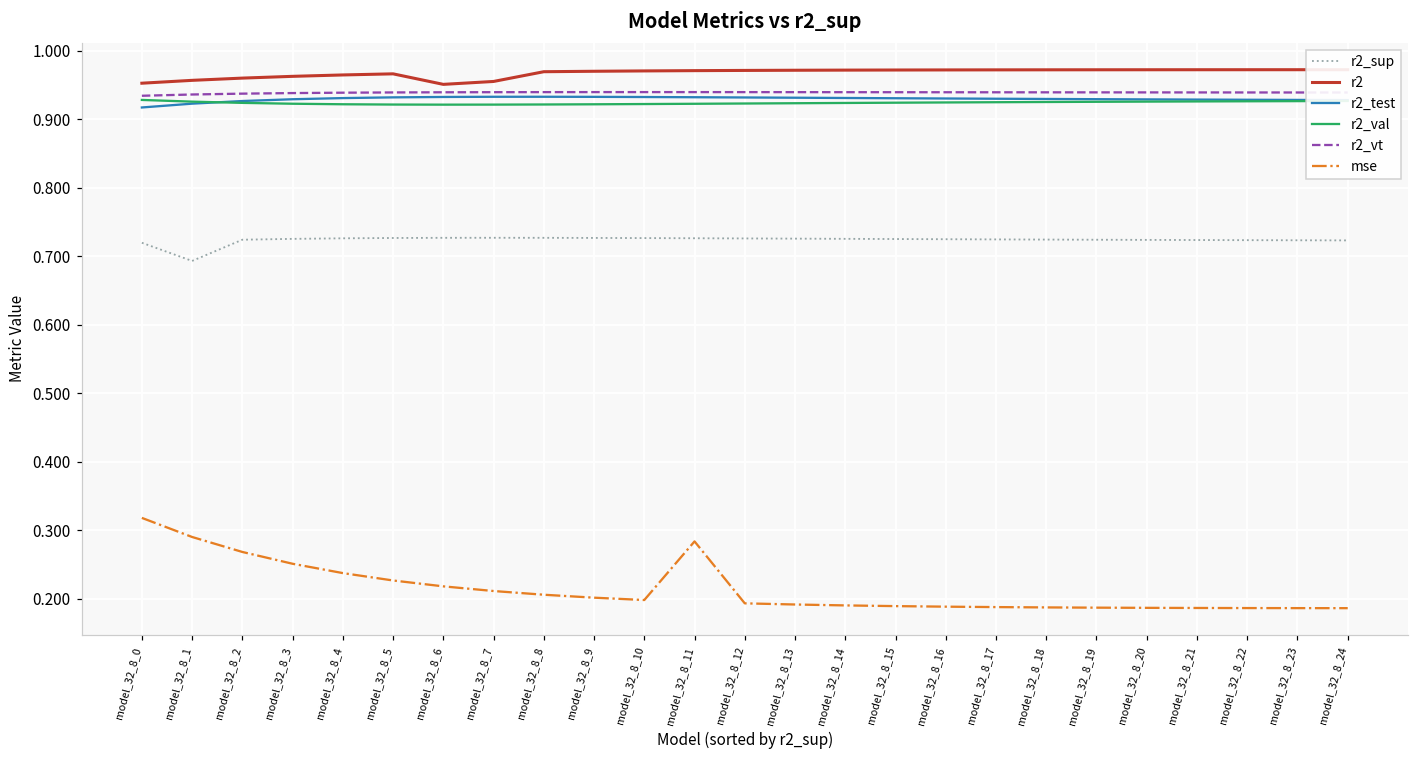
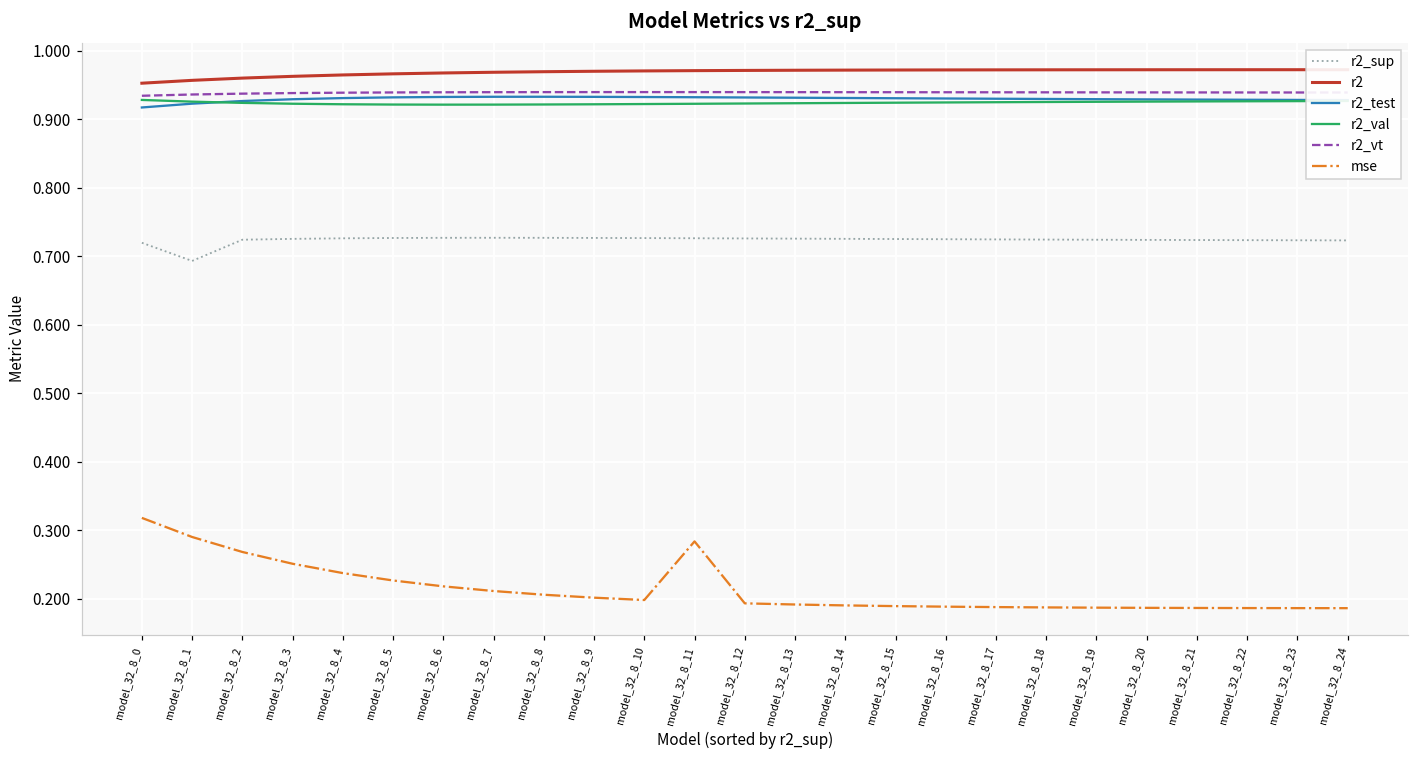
r2, model_32_8_6: 0.95 -> 0.97
r2, model_32_8_7: 0.95 -> 0.97
